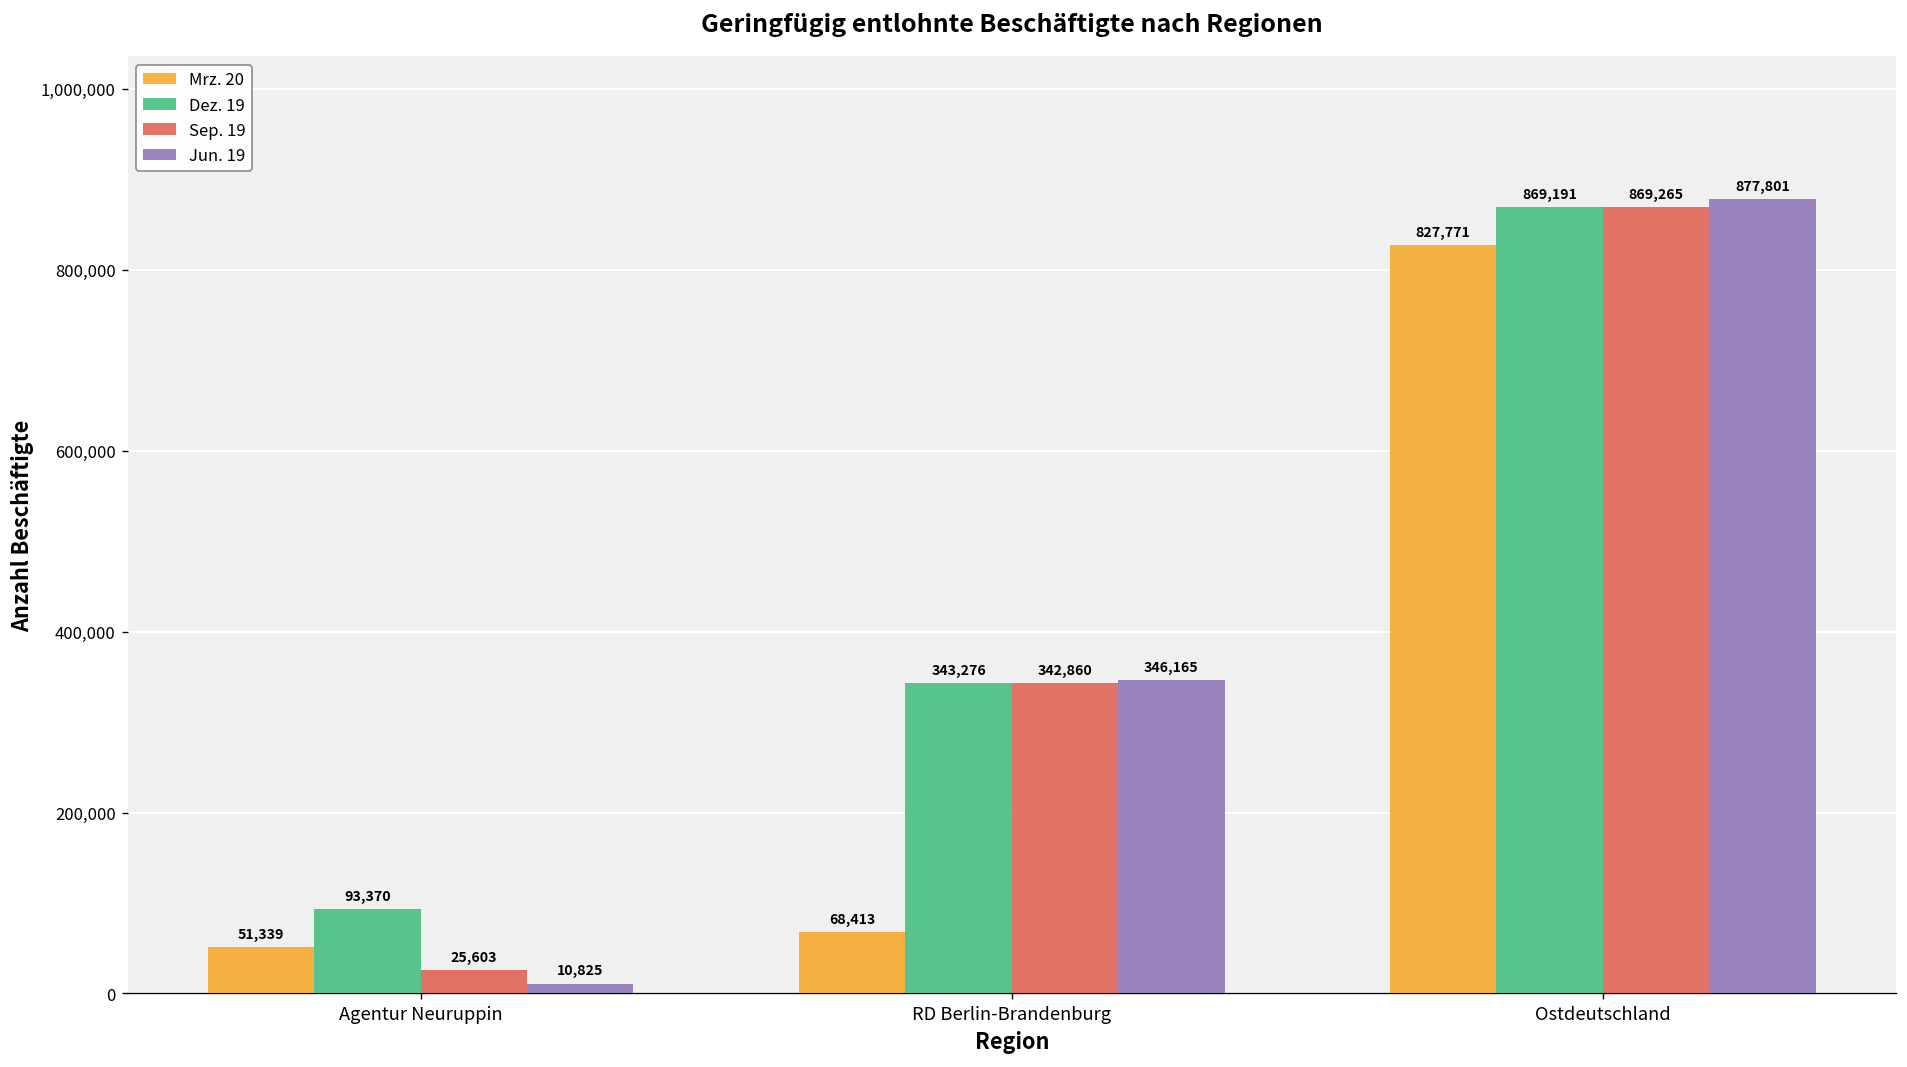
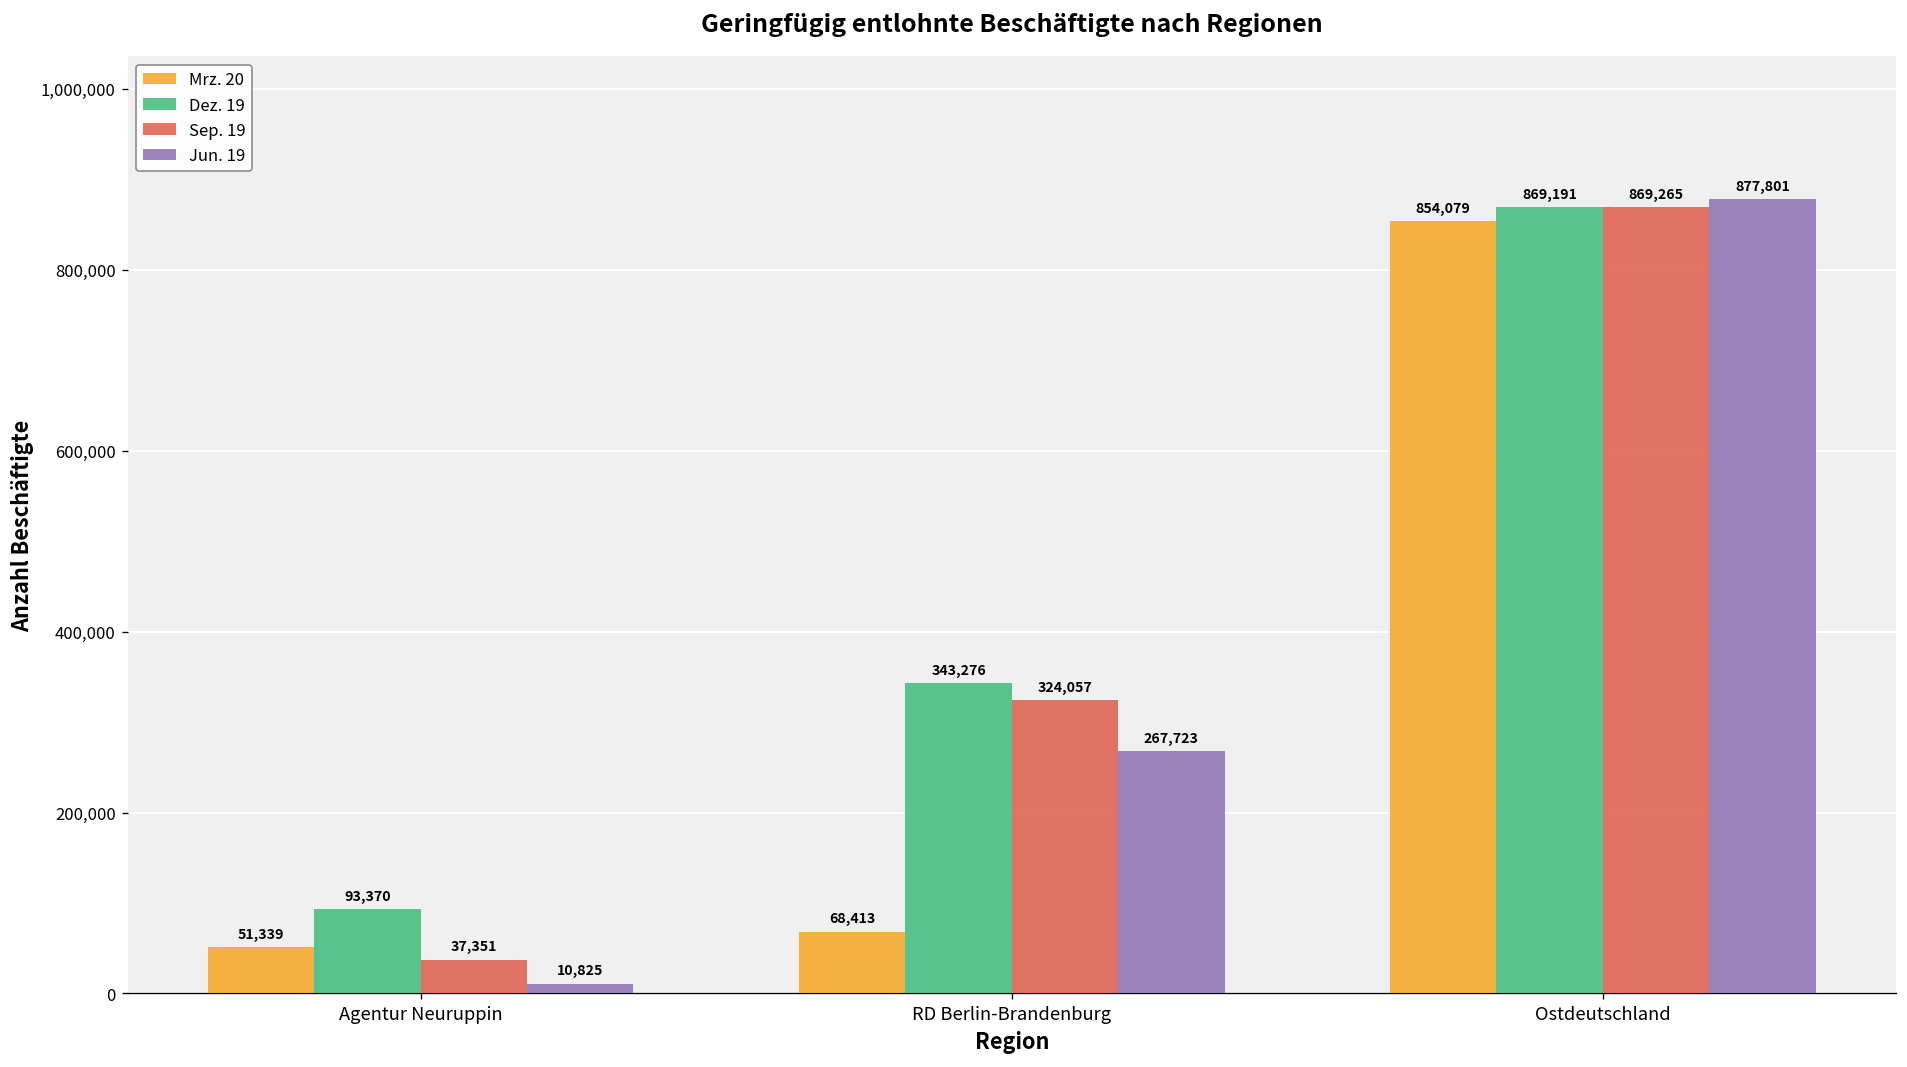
Sep. 19, Agentur Neuruppin: 25,603 -> 37,351
Sep. 19, RD Berlin-Brandenburg: 342,860 -> 324,057
Jun. 19, RD Berlin-Brandenburg: 346,165 -> 267,723
Mrz. 20, Ostdeutschland: 827,771 -> 854,079
